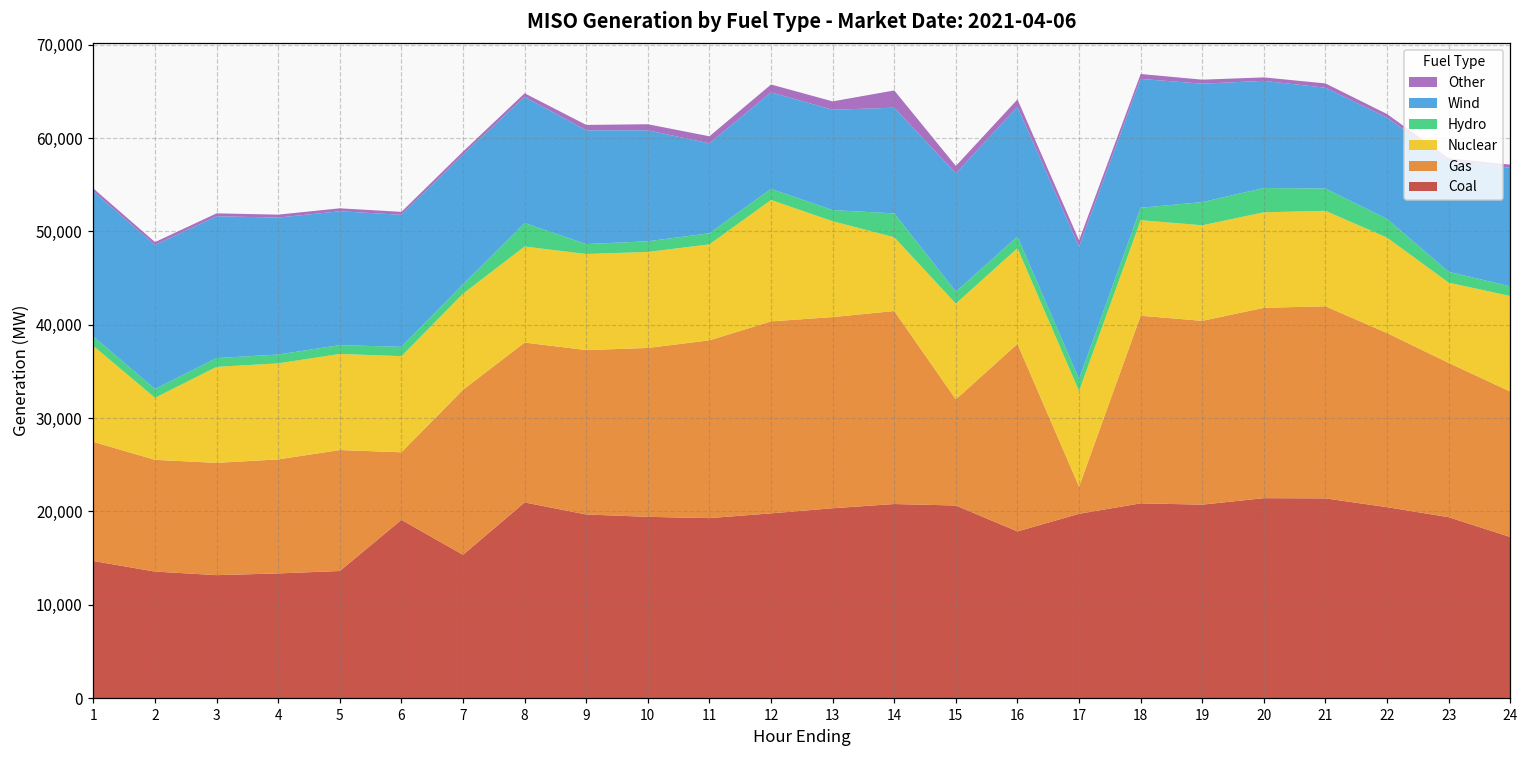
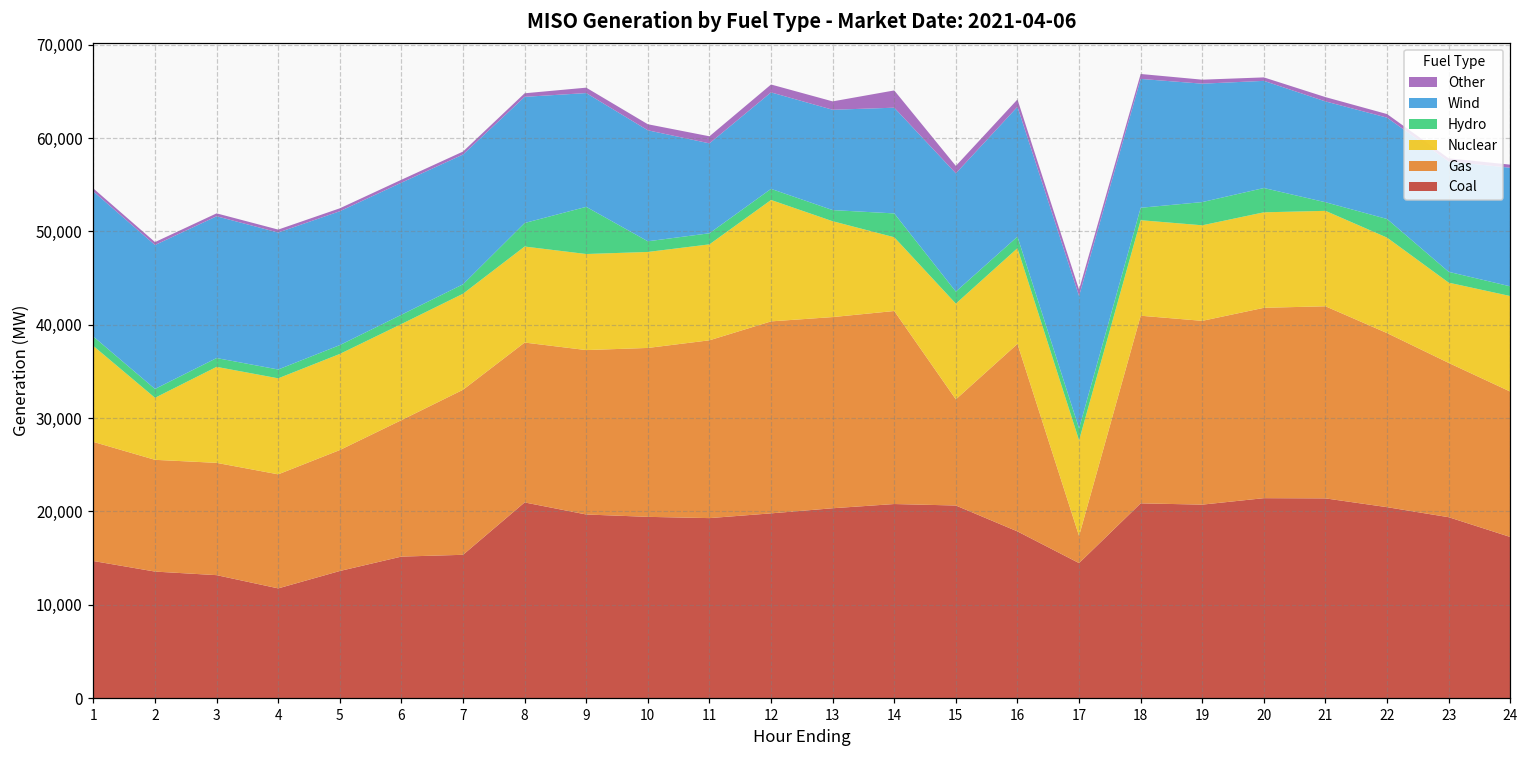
Coal, 4: 13,000 -> 12,000
Coal, 6: 19,000 -> 15,000
Gas, 6: 7,000 -> 15,000
Hydro, 9: 1,000 -> 5,000
Coal, 17: 20,000 -> 14,000
Hydro, 21: 2,000 -> 1,000
